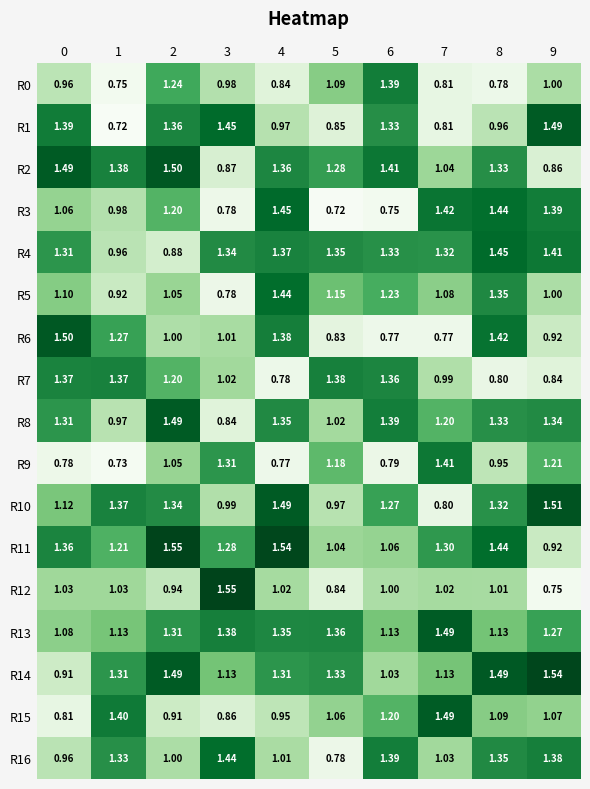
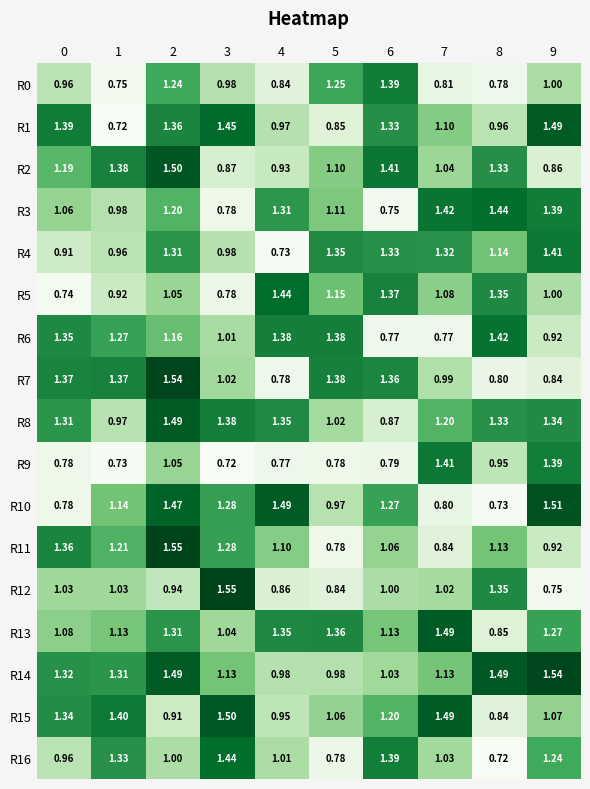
R0, 5: 1.09 -> 1.25
R1, 7: 0.81 -> 1.10
R2, 0: 1.49 -> 1.19
R2, 4: 1.36 -> 0.93
R2, 5: 1.28 -> 1.10
R3, 4: 1.45 -> 1.31
R3, 5: 0.72 -> 1.11
R4, 0: 1.31 -> 0.91
R4, 2: 0.88 -> 1.31
R4, 3: 1.34 -> 0.98
R4, 4: 1.37 -> 0.73
R4, 8: 1.45 -> 1.14
R5, 0: 1.10 -> 0.74
R5, 6: 1.23 -> 1.37
R6, 0: 1.50 -> 1.35
R6, 2: 1.00 -> 1.16
R6, 5: 0.83 -> 1.38
R7, 2: 1.20 -> 1.54
R8, 3: 0.84 -> 1.38
R8, 6: 1.39 -> 0.87
R9, 3: 1.31 -> 0.72
R9, 5: 1.18 -> 0.78
R9, 9: 1.21 -> 1.39
R10, 0: 1.12 -> 0.78
R10, 1: 1.37 -> 1.14
R10, 2: 1.34 -> 1.47
R10, 3: 0.99 -> 1.28
R10, 8: 1.32 -> 0.73
R11, 4: 1.54 -> 1.10
R11, 5: 1.04 -> 0.78
R11, 7: 1.30 -> 0.84
R11, 8: 1.44 -> 1.13
R12, 4: 1.02 -> 0.86
R12, 8: 1.01 -> 1.35
R13, 3: 1.38 -> 1.04
R13, 8: 1.13 -> 0.85
R14, 0: 0.91 -> 1.32
R14, 4: 1.31 -> 0.98
R14, 5: 1.33 -> 0.98
R15, 0: 0.81 -> 1.34
R15, 3: 0.86 -> 1.50
R15, 8: 1.09 -> 0.84
R16, 8: 1.35 -> 0.72
R16, 9: 1.38 -> 1.24
